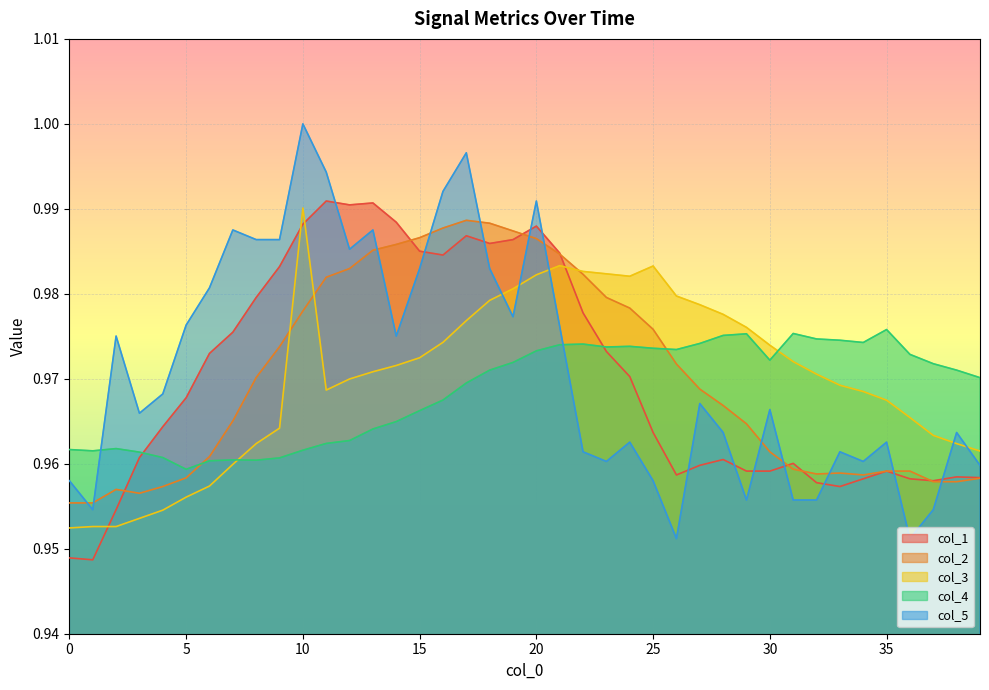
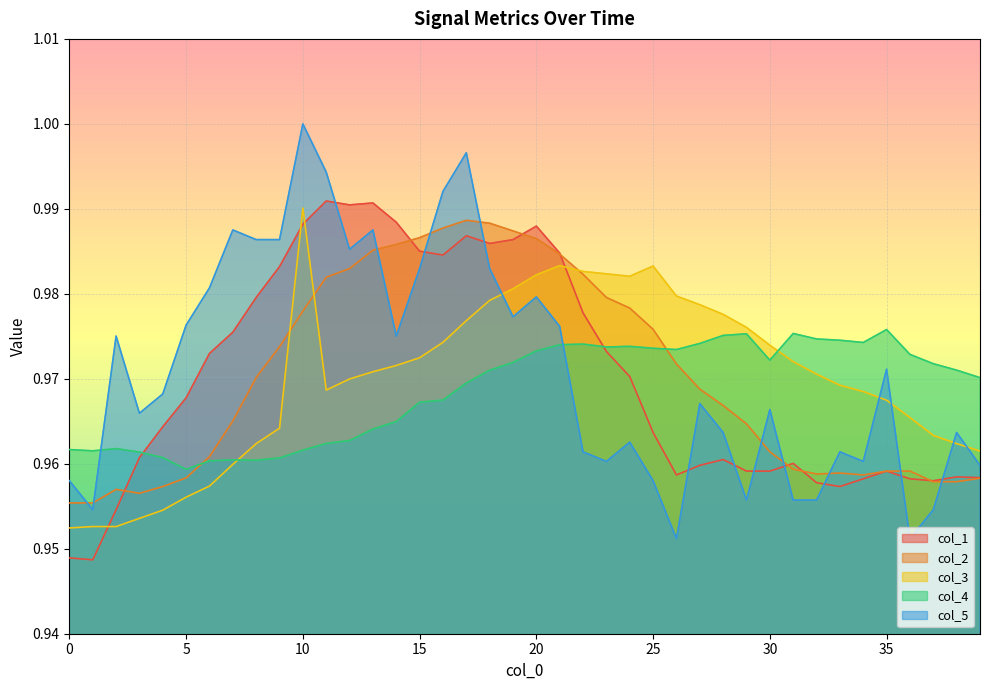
col_4, 15: 0.966 -> 0.967
col_5, 20: 0.991 -> 0.980
col_5, 35: 0.963 -> 0.971
